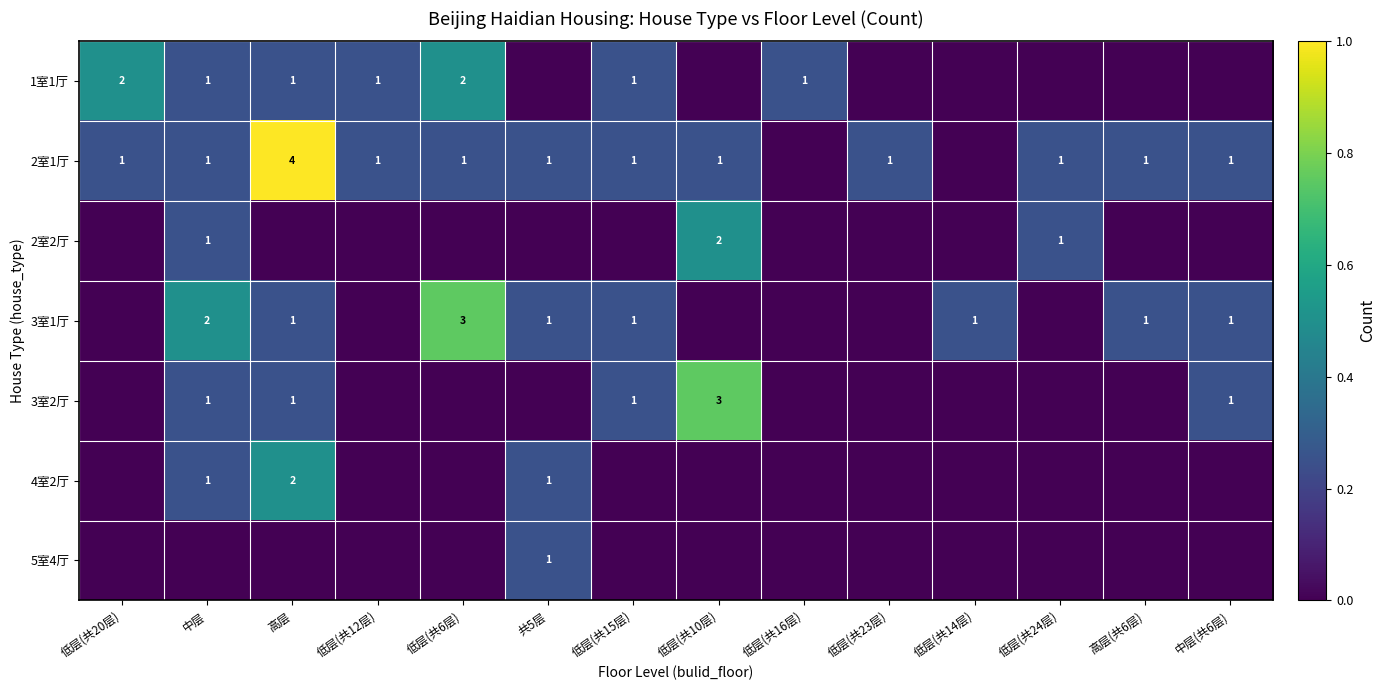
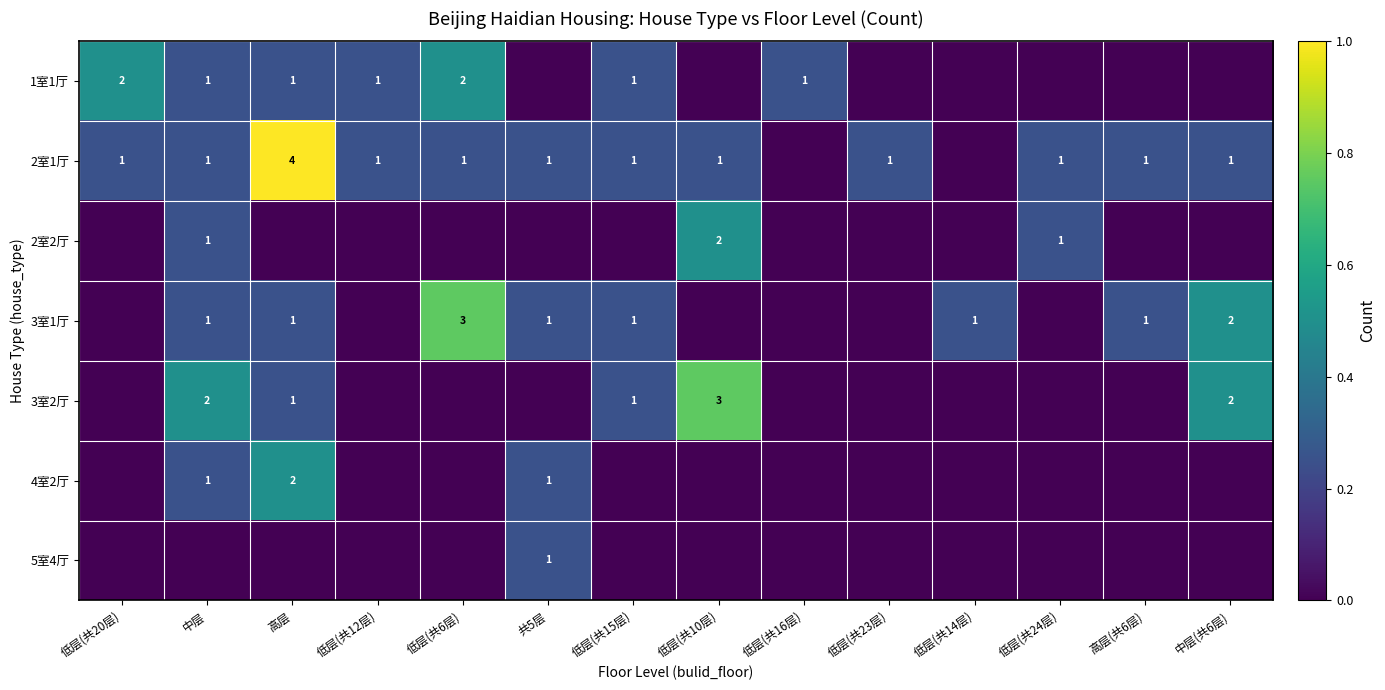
3室1厅, 中层: 2 -> 1
3室1厅, 中层(共6层): 1 -> 2
3室2厅, 中层: 1 -> 2
3室2厅, 中层(共6层): 1 -> 2
